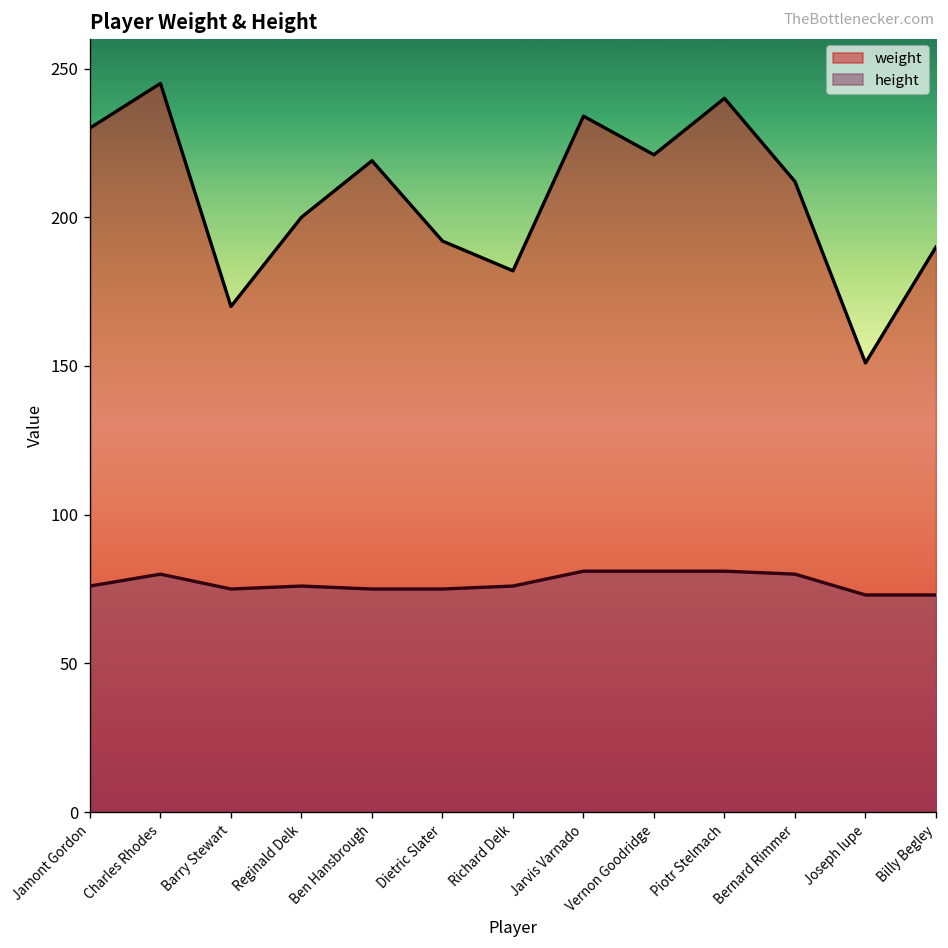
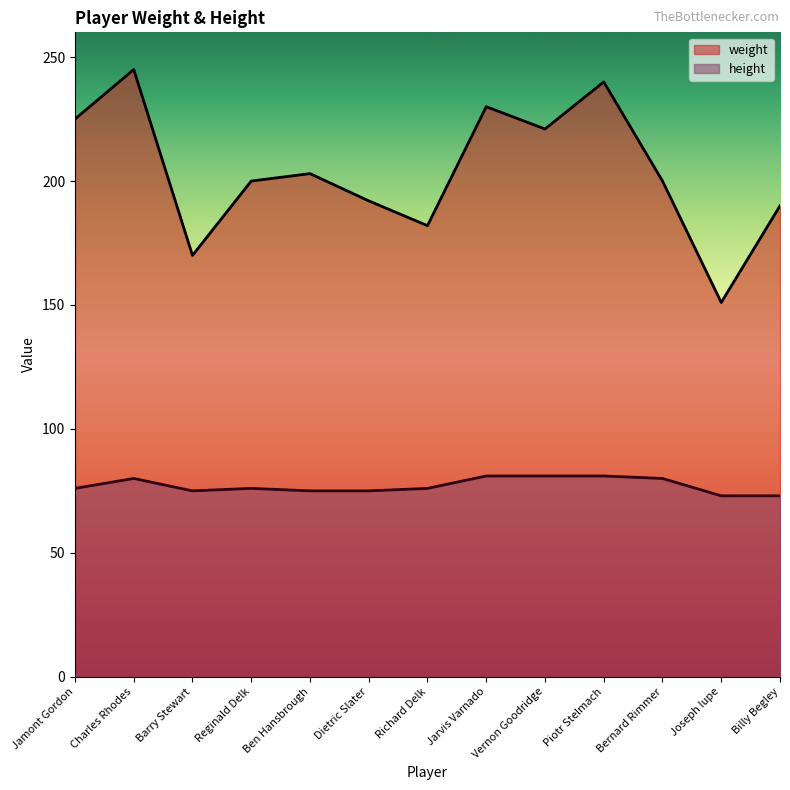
weight, Jamont Gordon: 230 -> 225
weight, Ben Hansbrough: 219 -> 203
weight, Jarvis Varnado: 234 -> 230
weight, Bernard Rimmer: 212 -> 200
